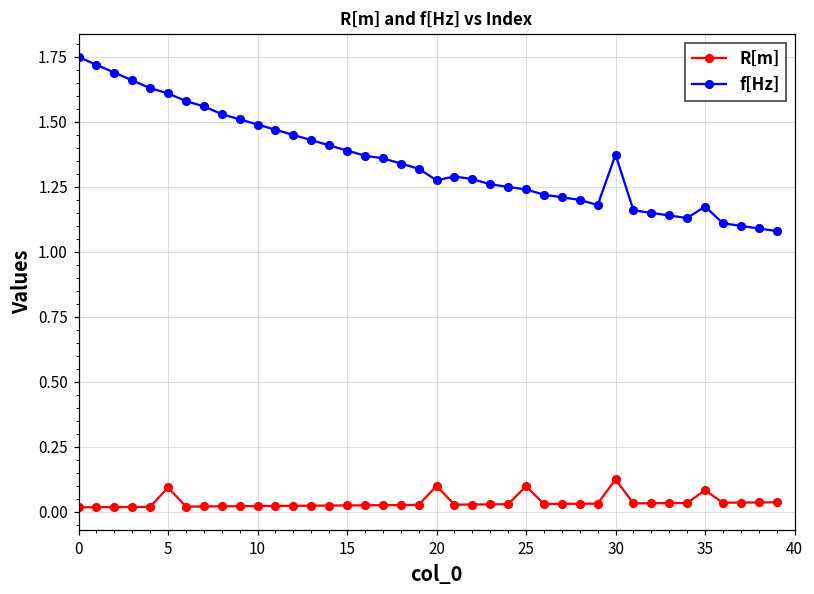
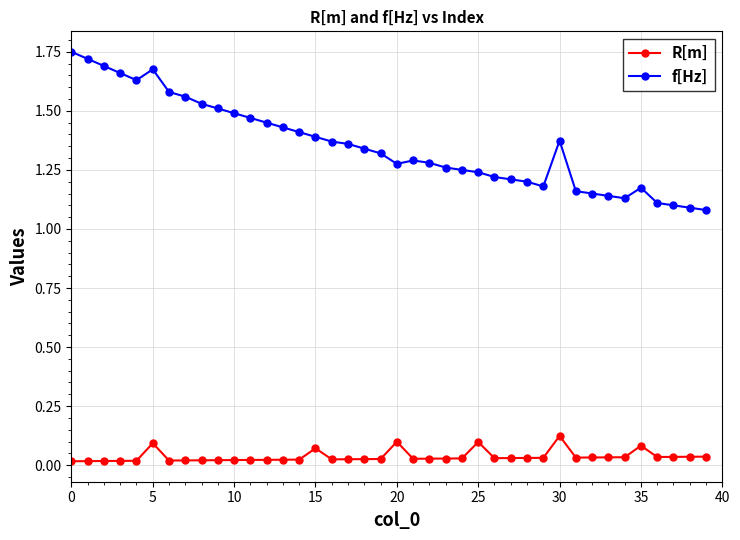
f[Hz], 5: 1.61 -> 1.68
R[m], 15: 0.02 -> 0.07
